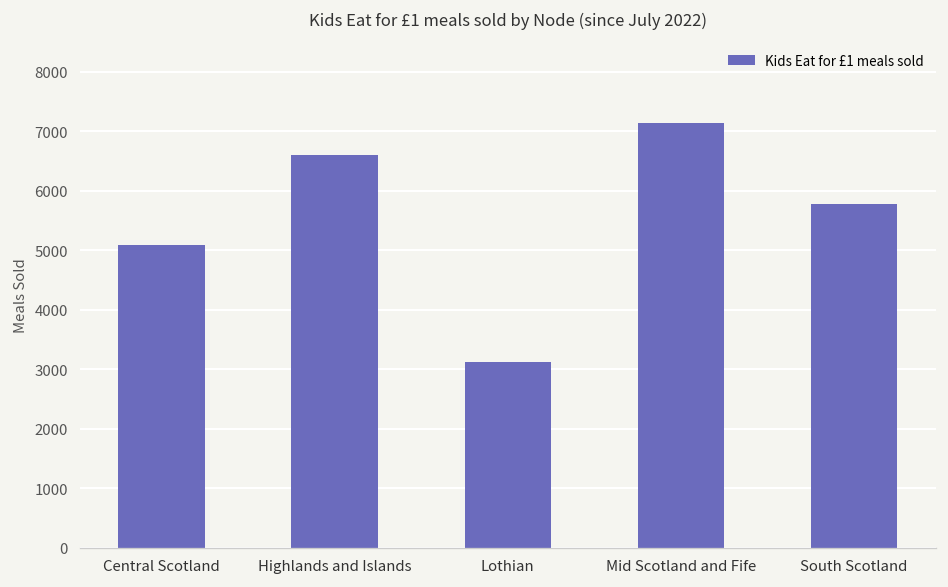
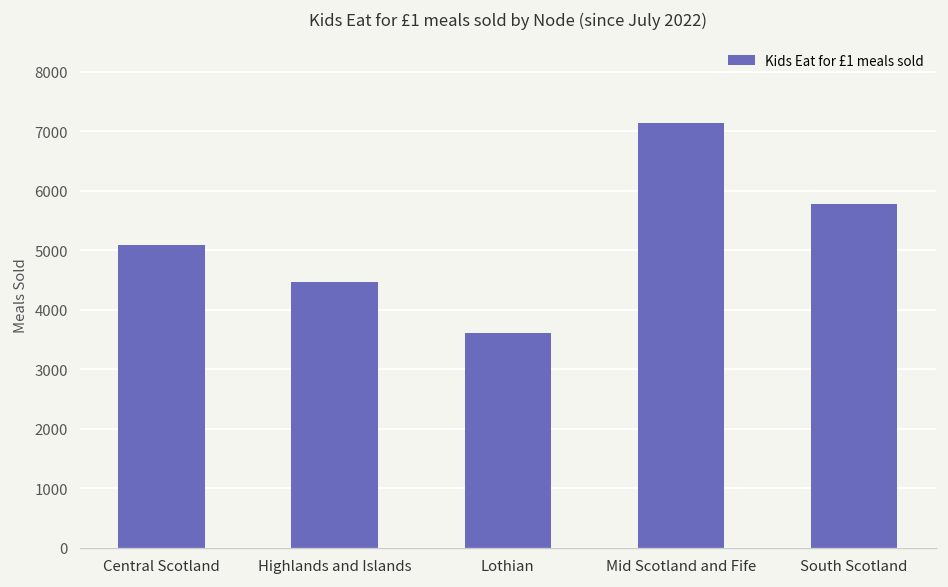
Highlands and Islands: 6600 -> 4500
Lothian: 3100 -> 3600
